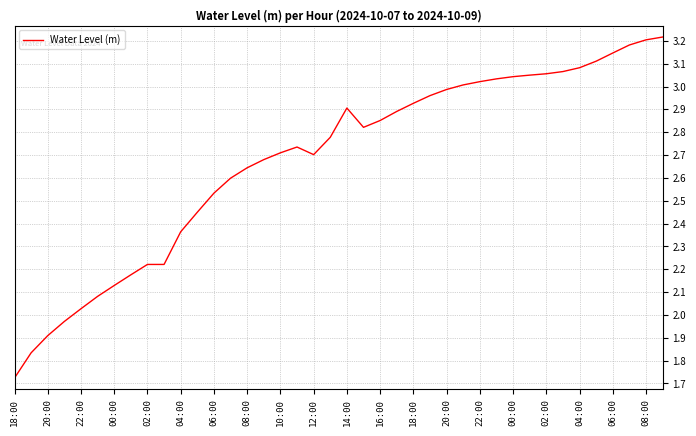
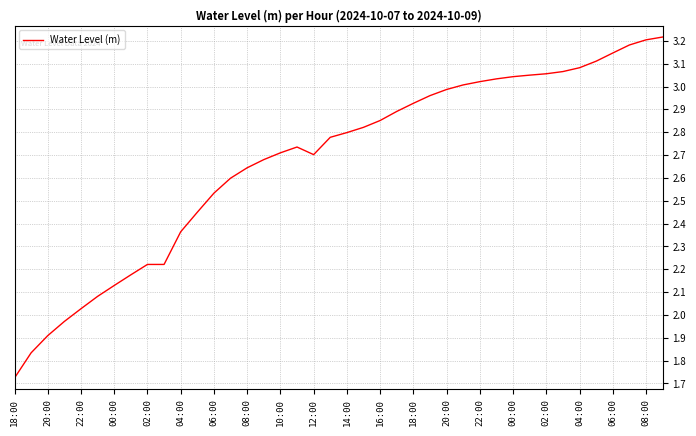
14:00: 2.91 -> 2.80
